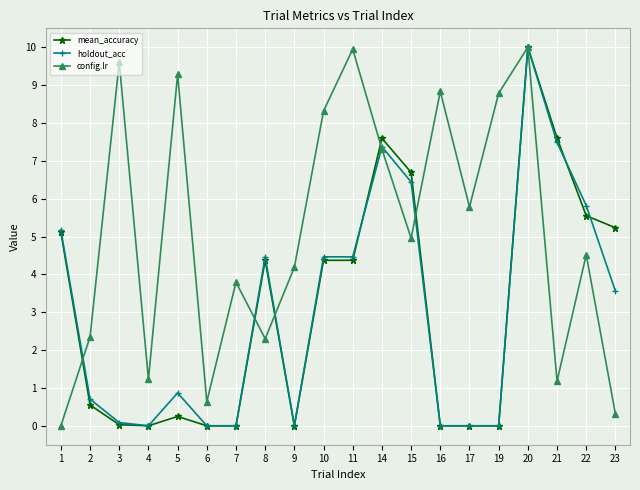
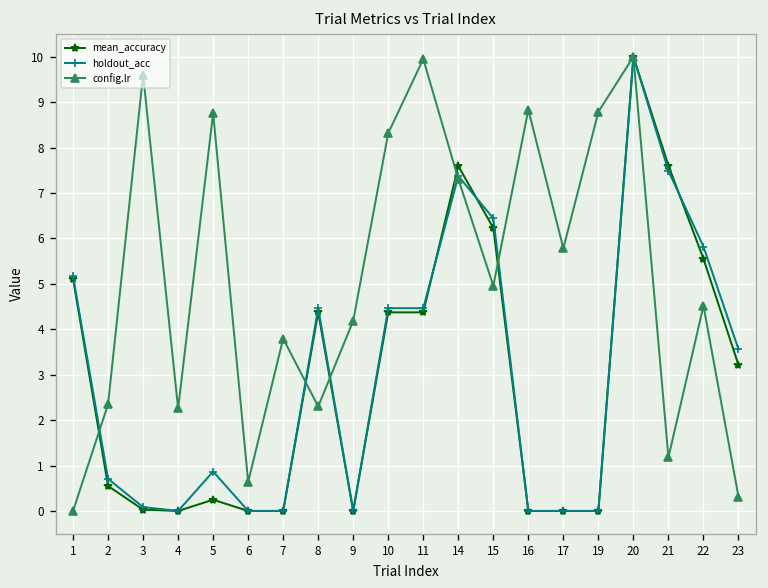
config.lr, 4: 1.2 -> 2.3
config.lr, 5: 9.3 -> 8.8
mean_accuracy, 15: 6.7 -> 6.2
mean_accuracy, 23: 5.2 -> 3.2
